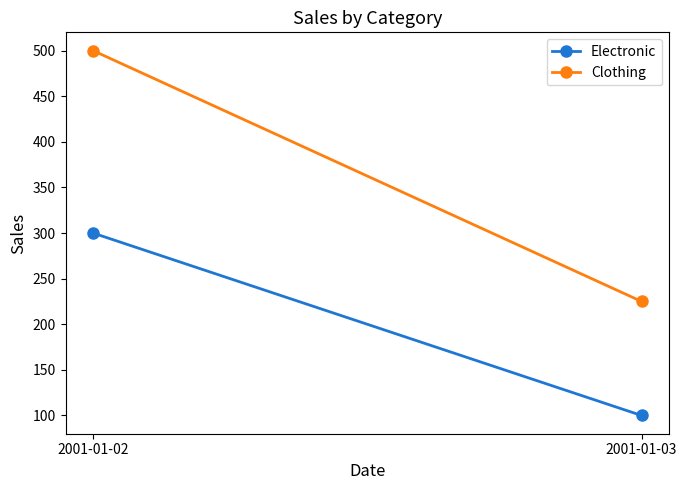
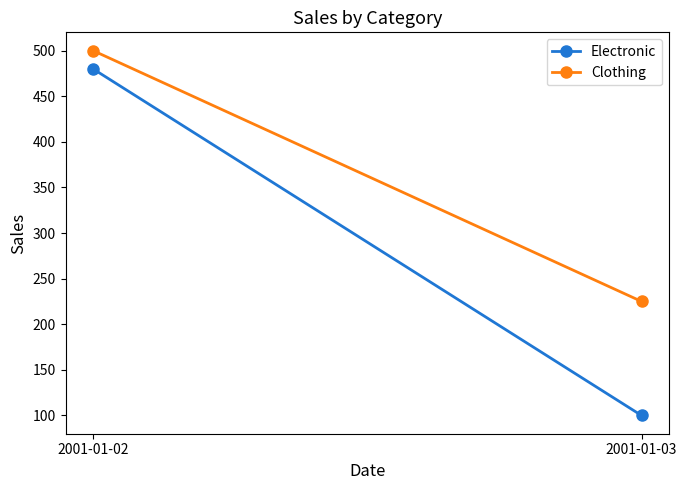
Electronic, 2001-01-02: 300 -> 480
